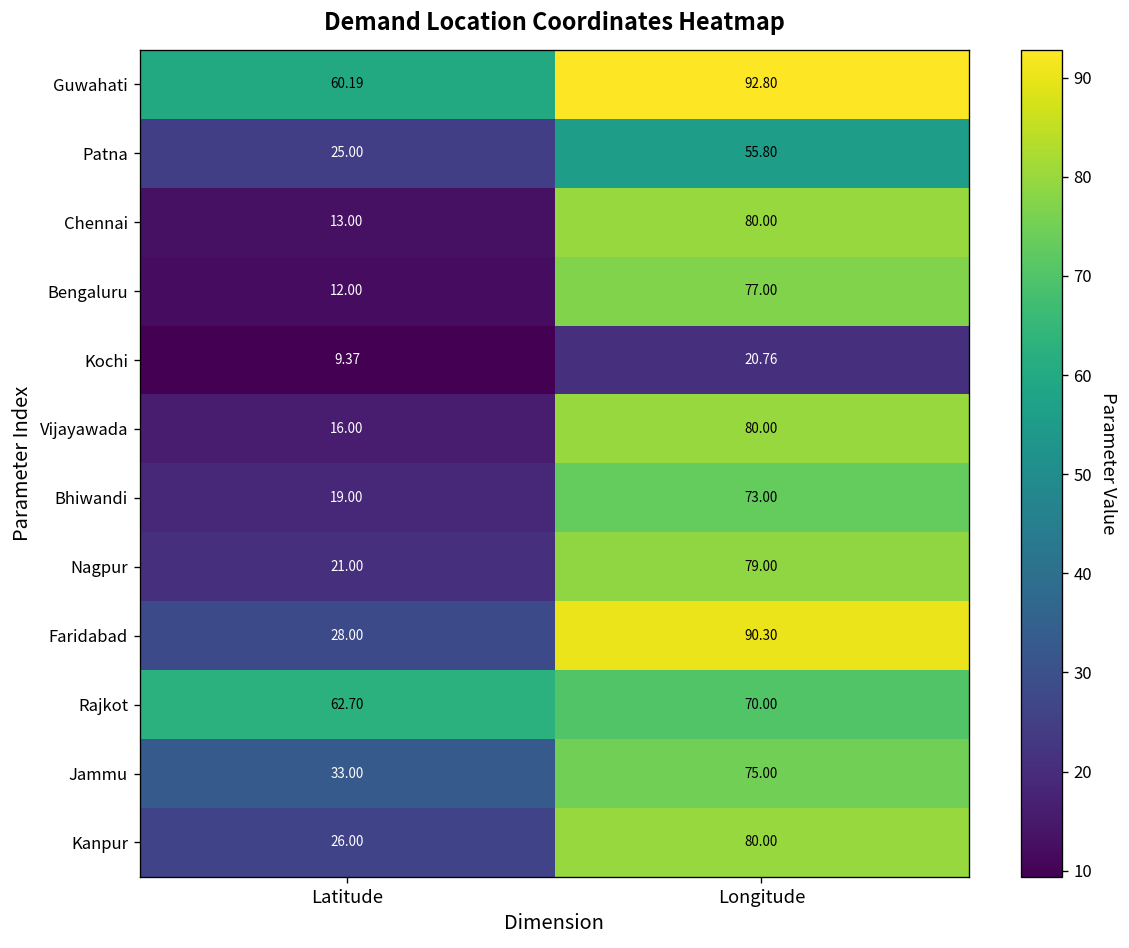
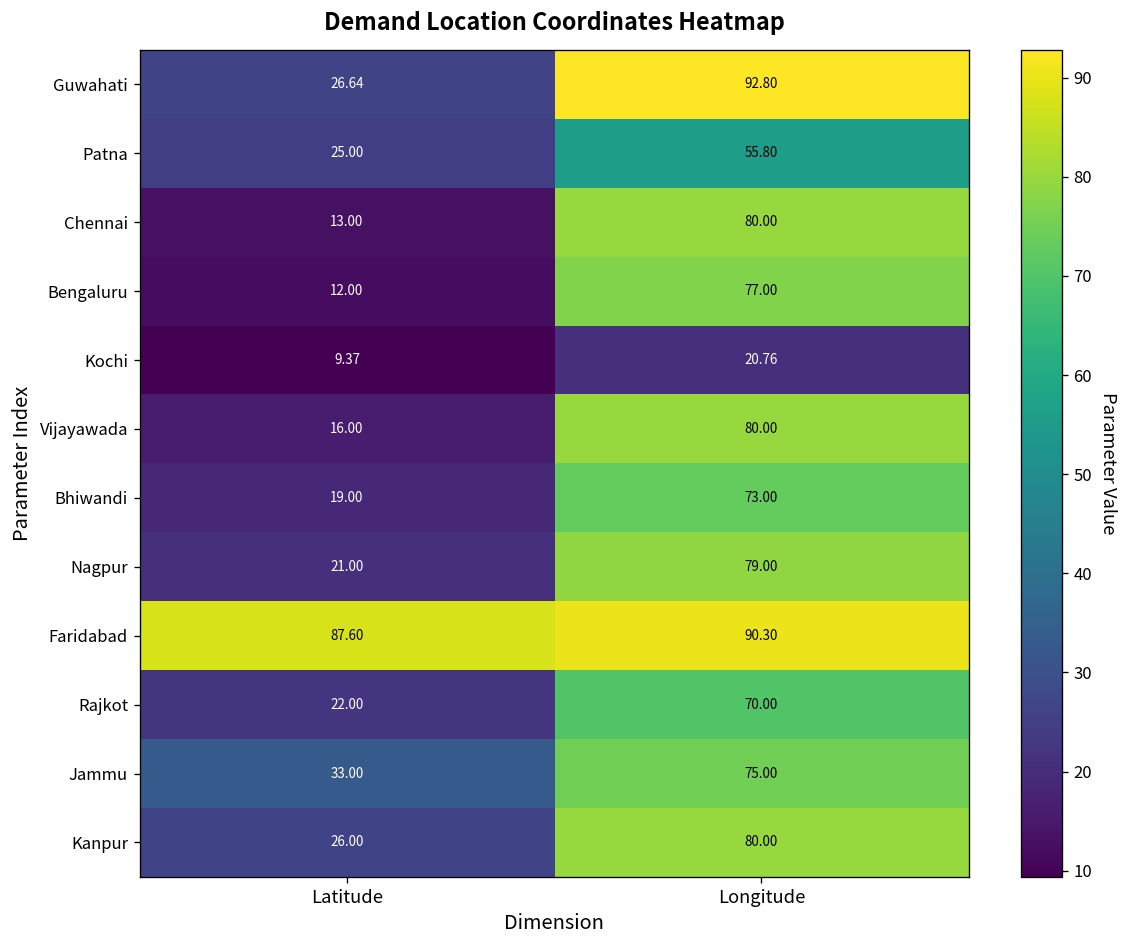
Guwahati, Latitude: 60.19 -> 26.64
Faridabad, Latitude: 28.00 -> 87.60
Rajkot, Latitude: 62.70 -> 22.00
